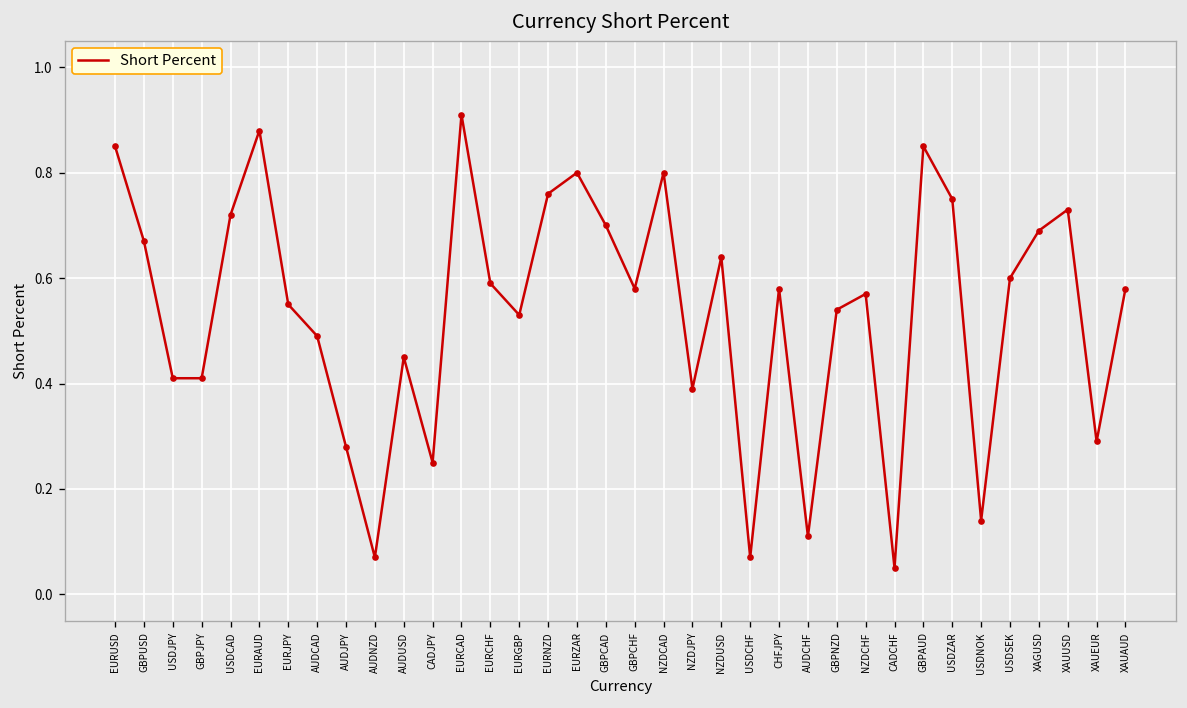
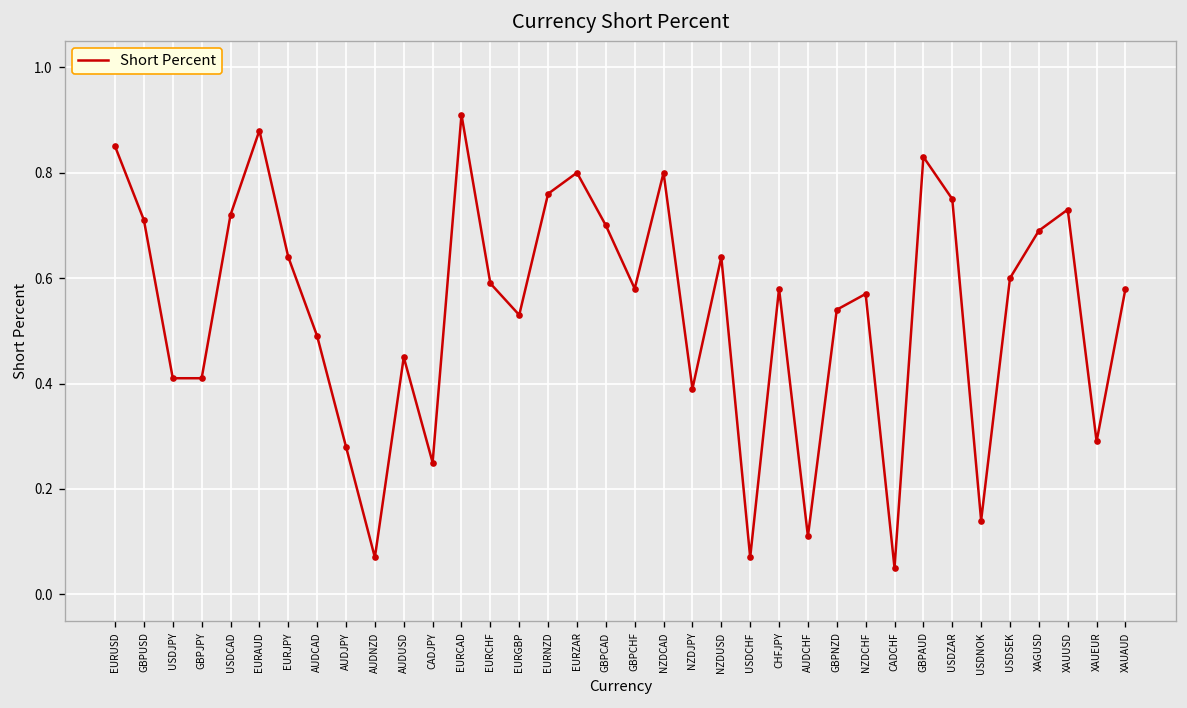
GBPUSD: 0.67 -> 0.71
EURJPY: 0.55 -> 0.64
GBPAUD: 0.85 -> 0.83
